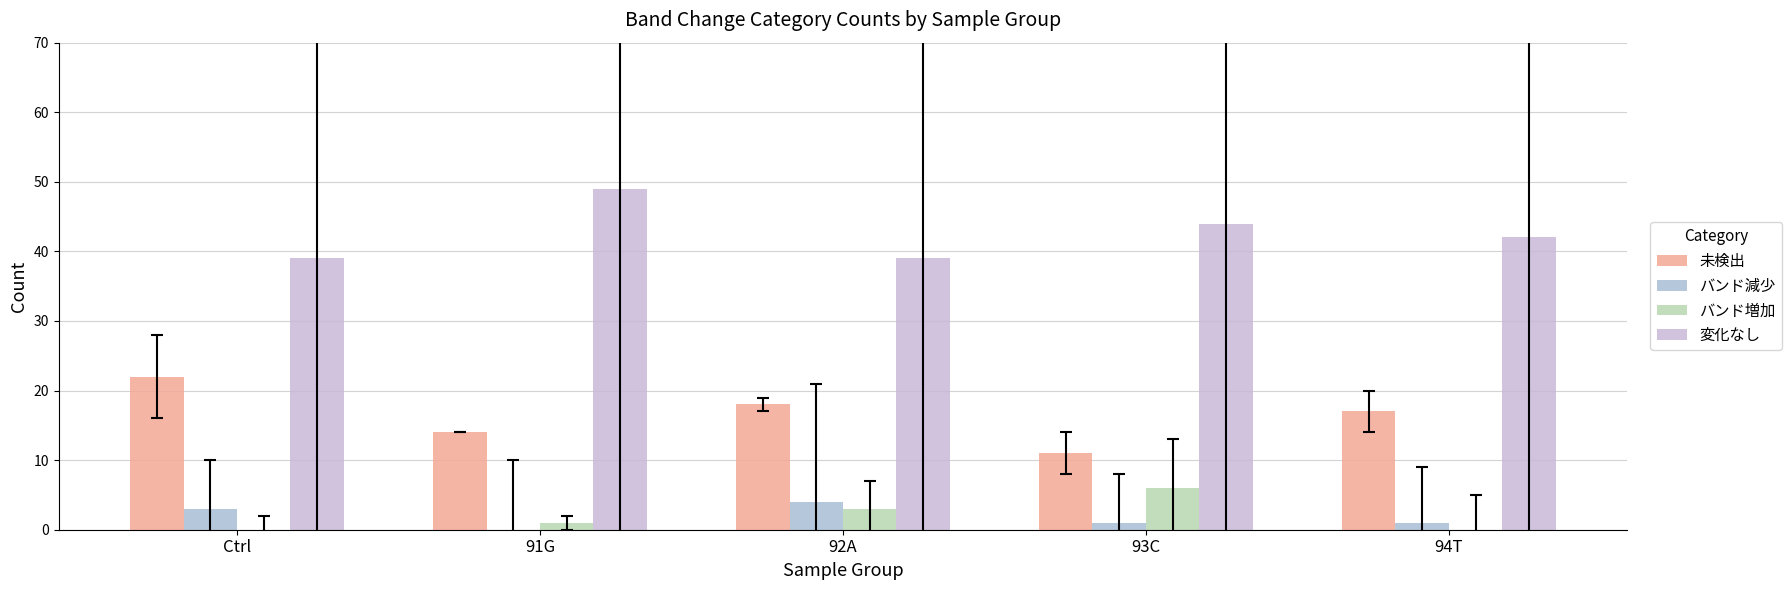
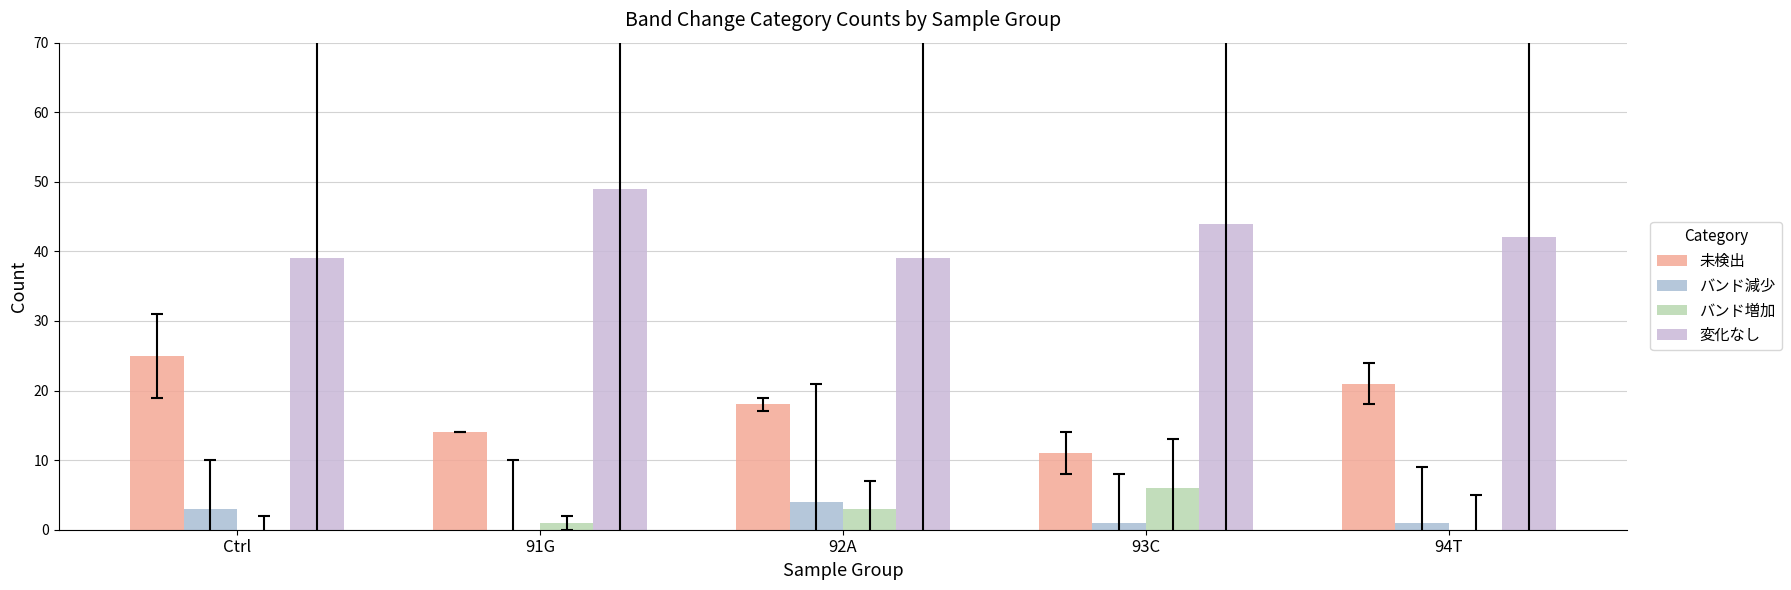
未検出, Ctrl: 22 -> 25
未検出, 94T: 17 -> 21
